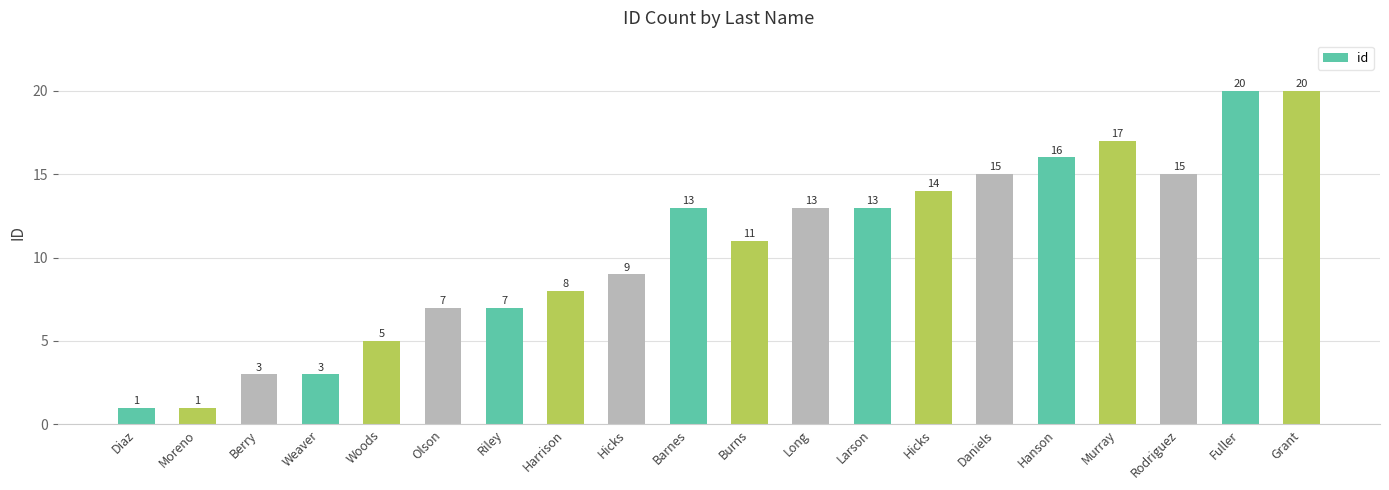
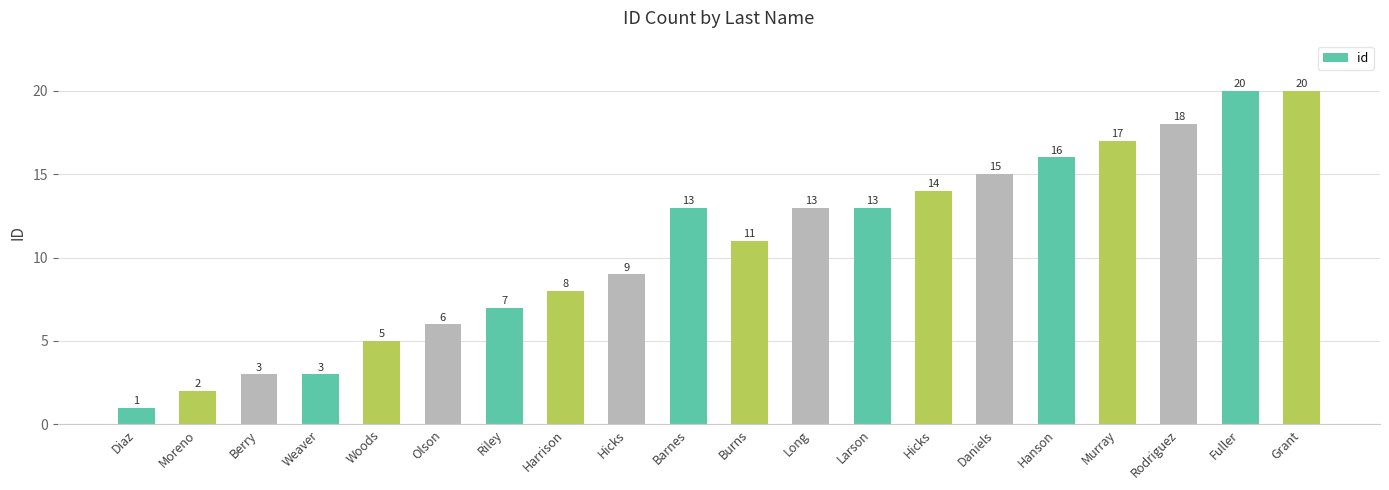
Moreno: 1 -> 2
Olson: 7 -> 6
Rodriguez: 15 -> 18
